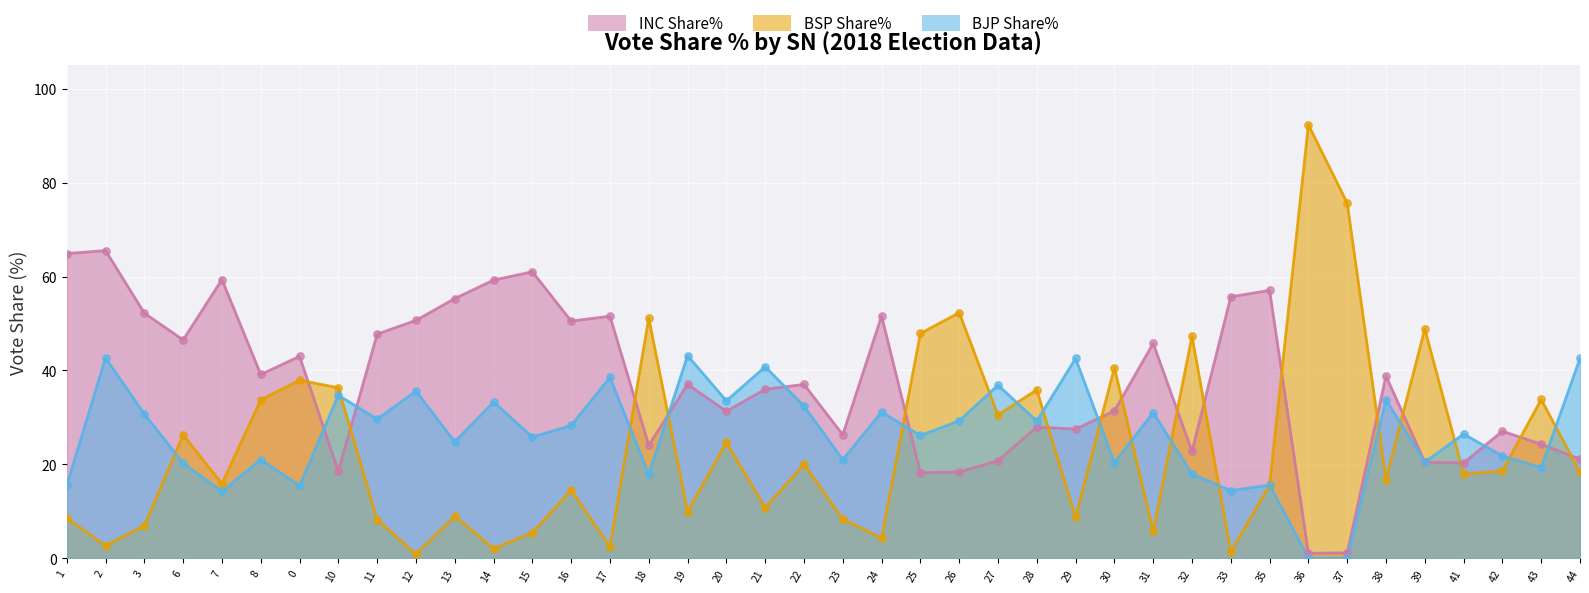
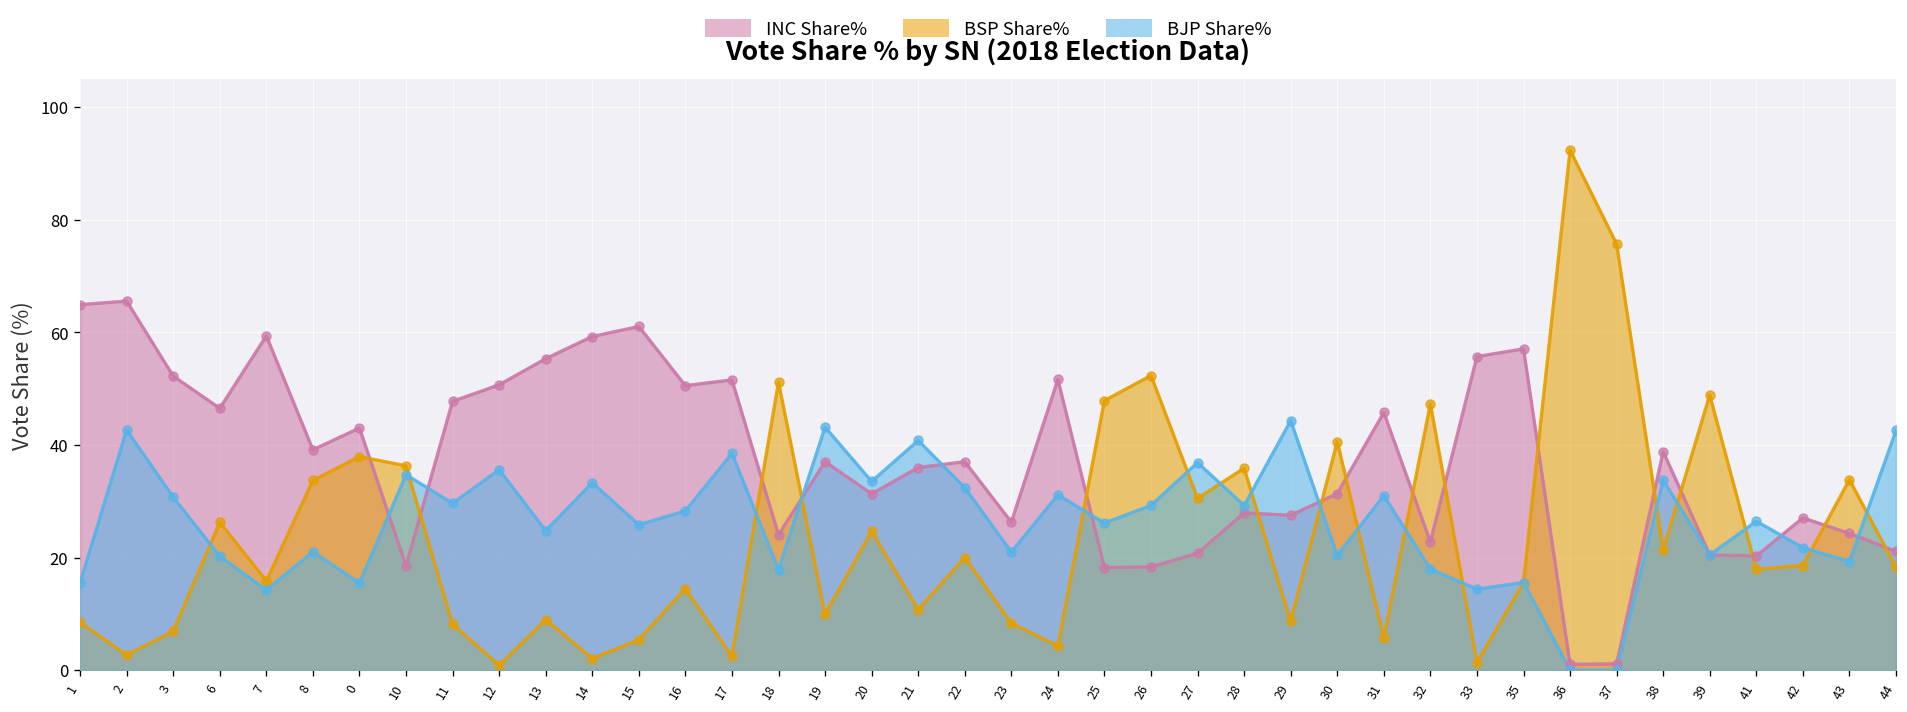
BJP Share%, 29: 43 -> 44
BSP Share%, 38: 17 -> 21
